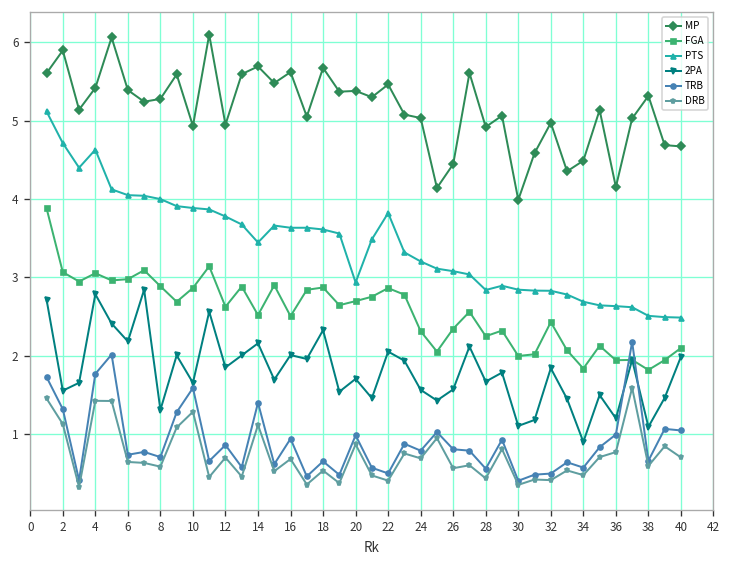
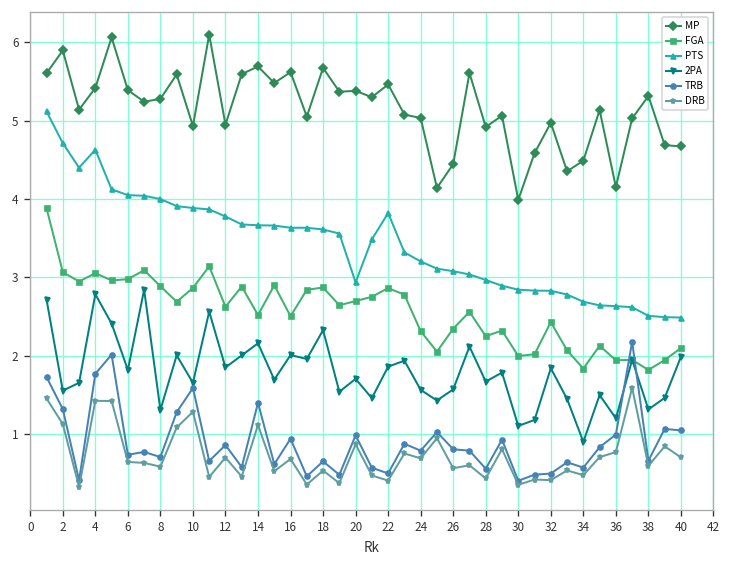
2PA, 6: 2.2 -> 1.8
PTS, 14: 3.4 -> 3.7
2PA, 22: 2.1 -> 1.9
PTS, 28: 2.8 -> 3.0
2PA, 38: 1.1 -> 1.3
